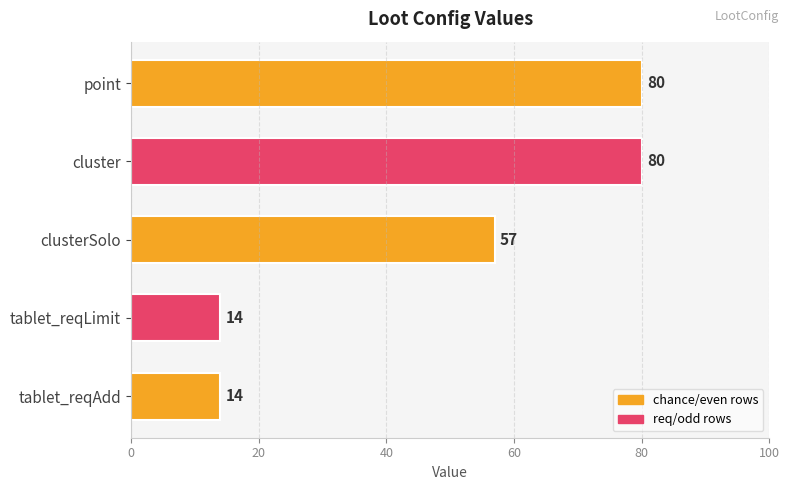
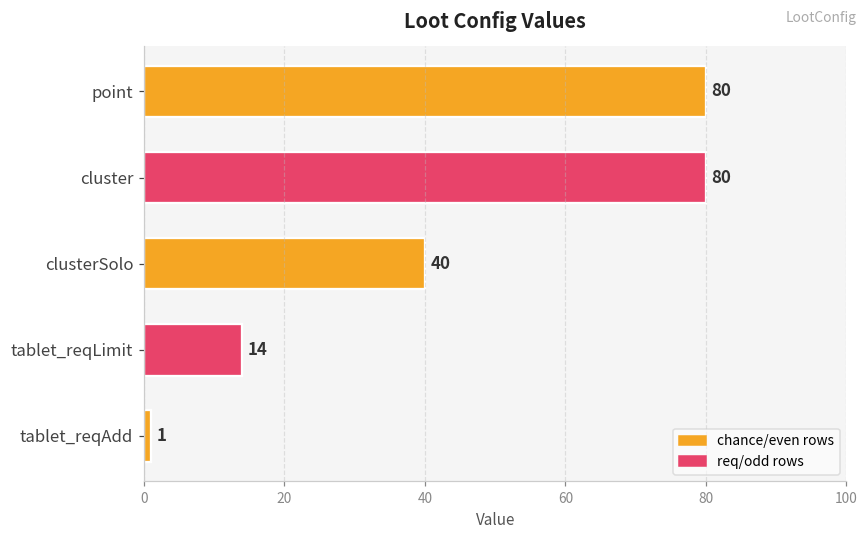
clusterSolo: 57 -> 40
tablet_reqAdd: 14 -> 1
